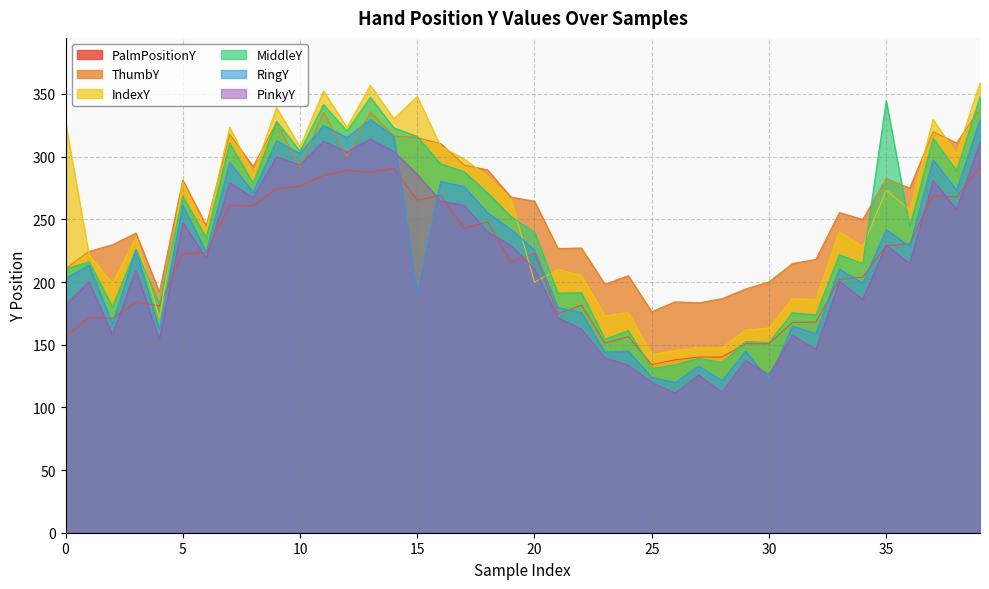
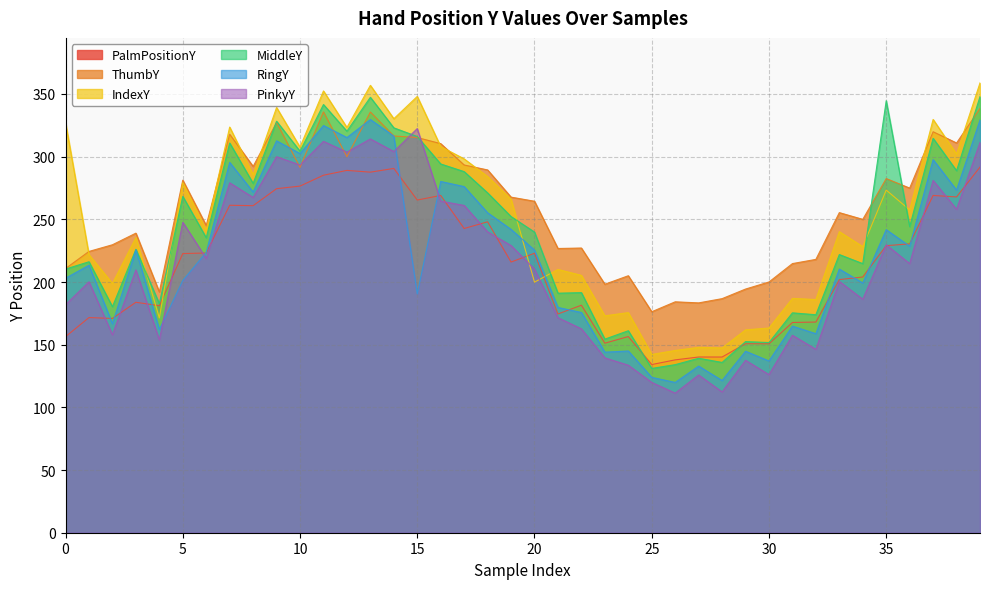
RingY, 5: 261 -> 201
PinkyY, 15: 286 -> 322
RingY, 30: 122 -> 137
